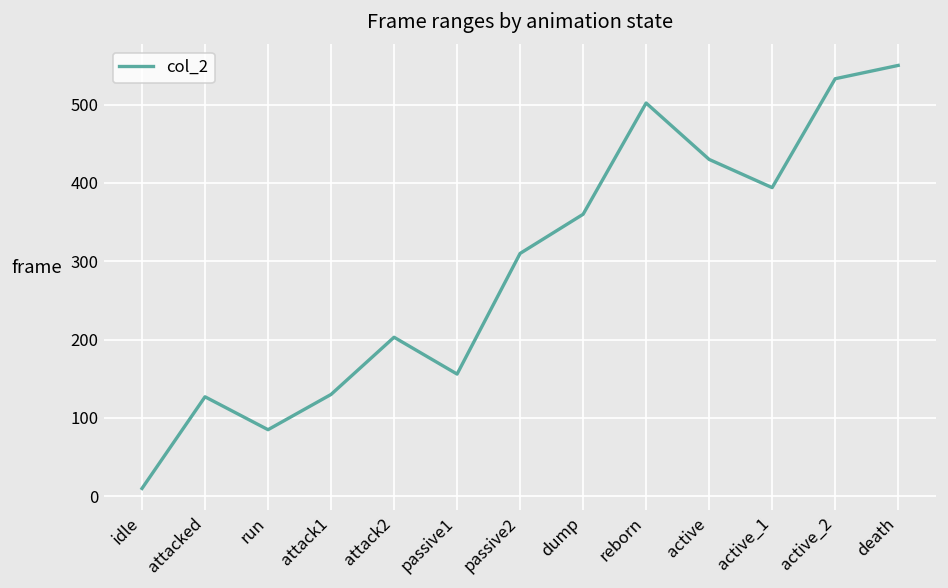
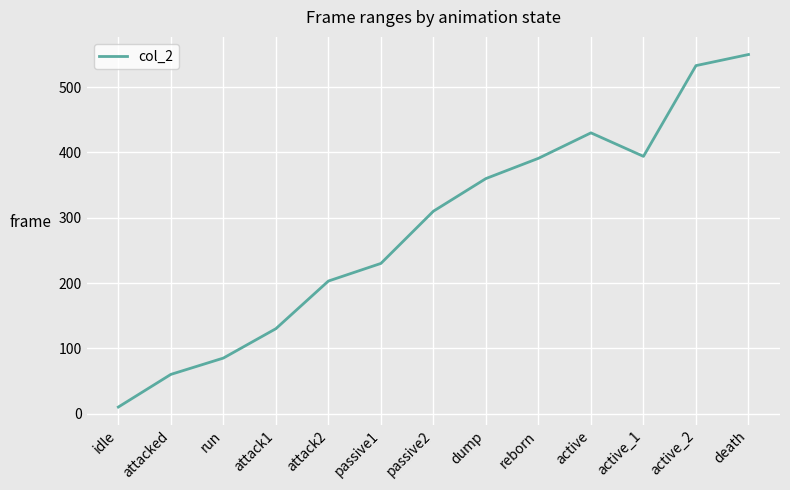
attacked: 130 -> 60
passive1: 160 -> 230
reborn: 500 -> 390
